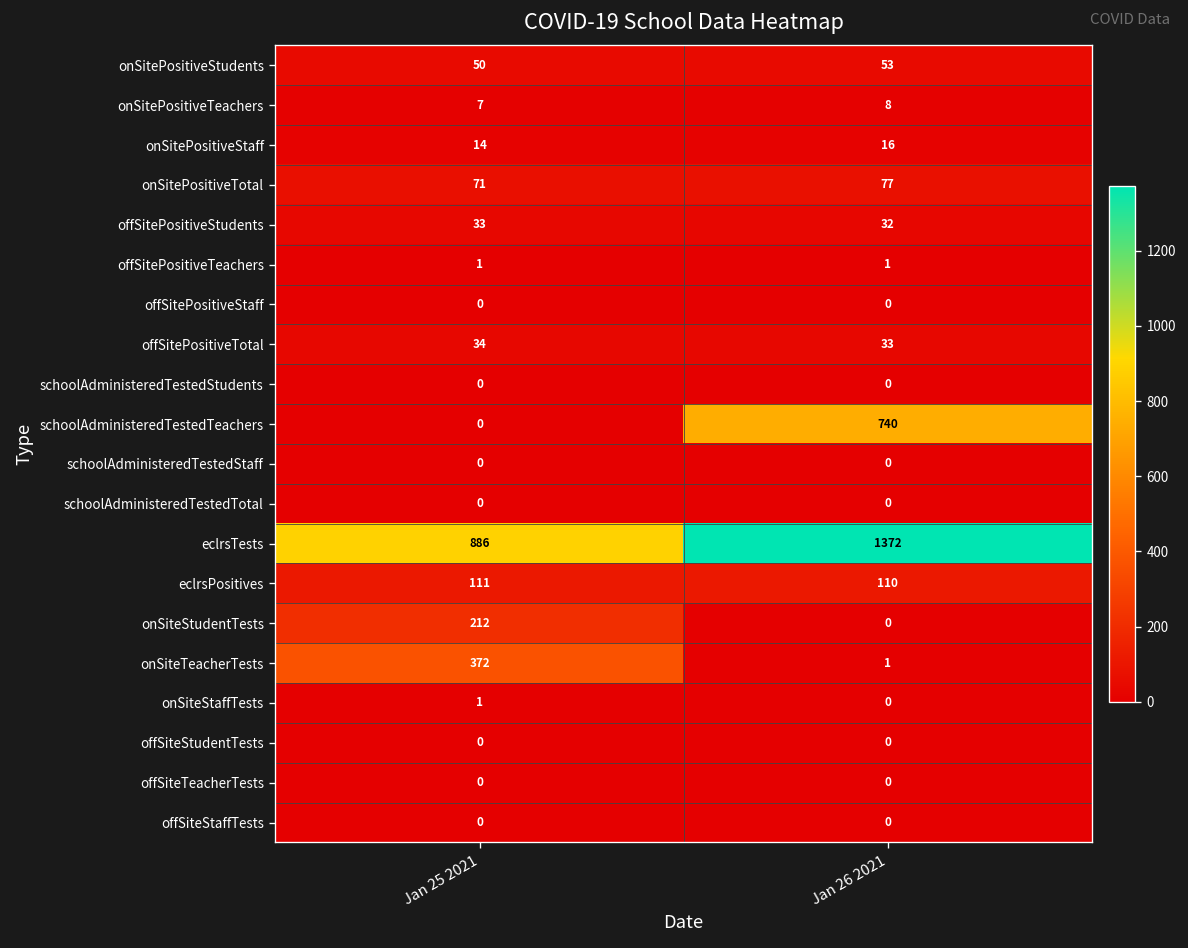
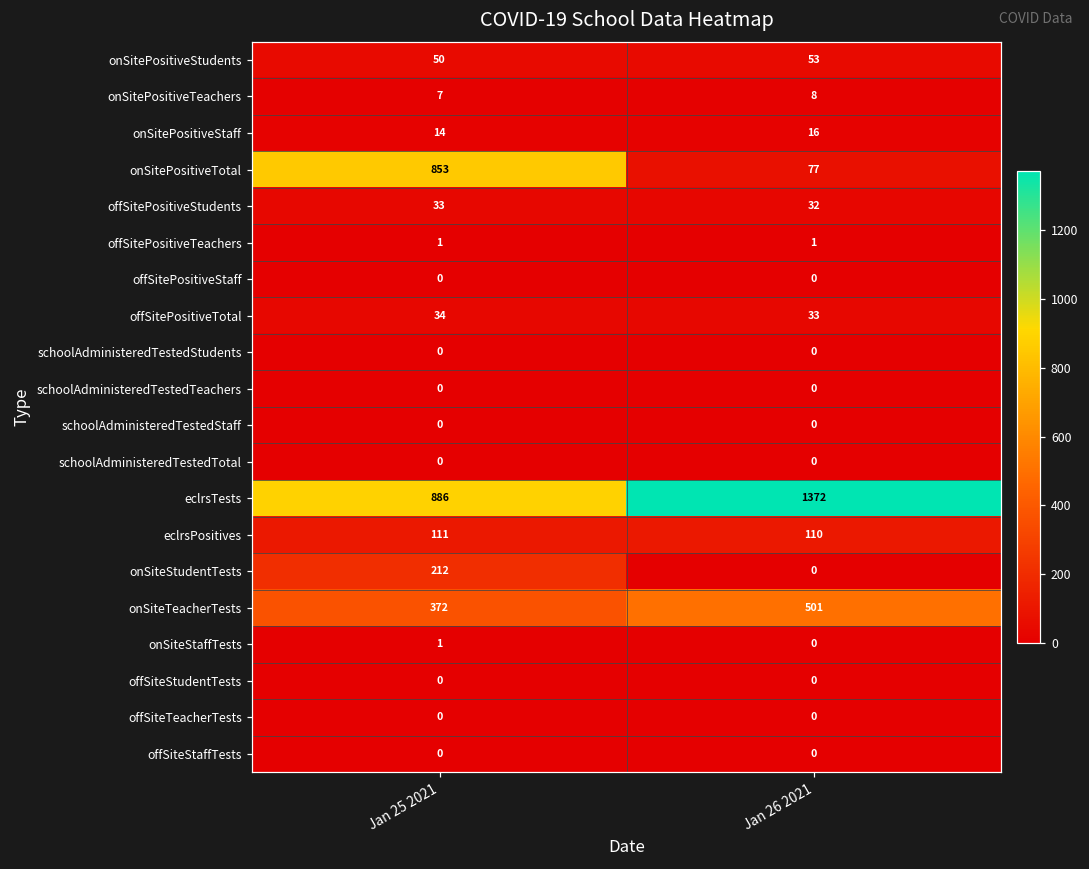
onSitePositiveTotal, Jan 25 2021: 71 -> 853
schoolAdministeredTestedTeachers, Jan 26 2021: 740 -> 0
onSiteTeacherTests, Jan 26 2021: 1 -> 501
